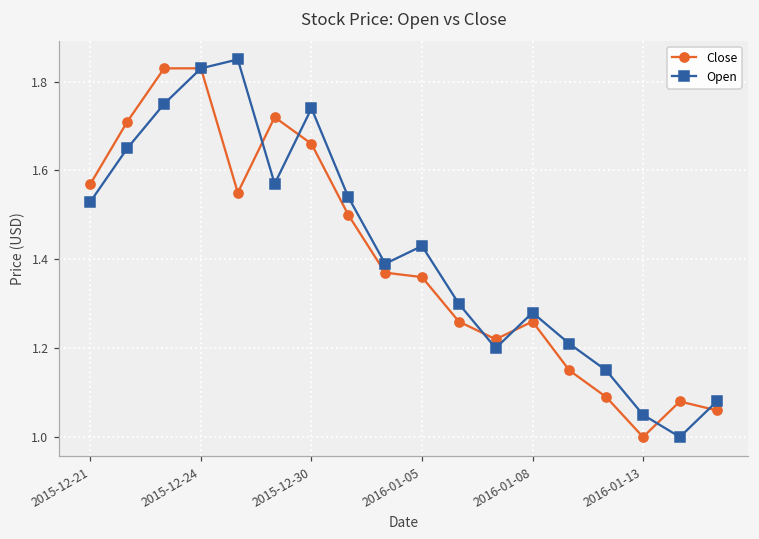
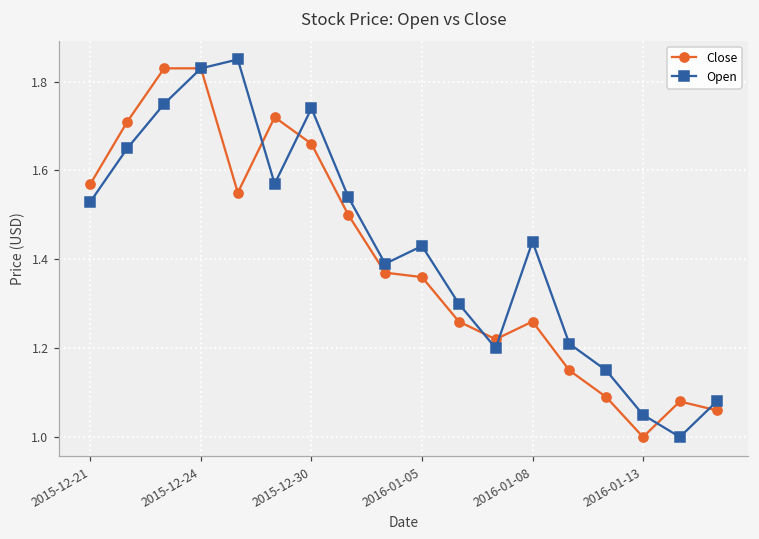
Open, 2016-01-08: 1.28 -> 1.44
